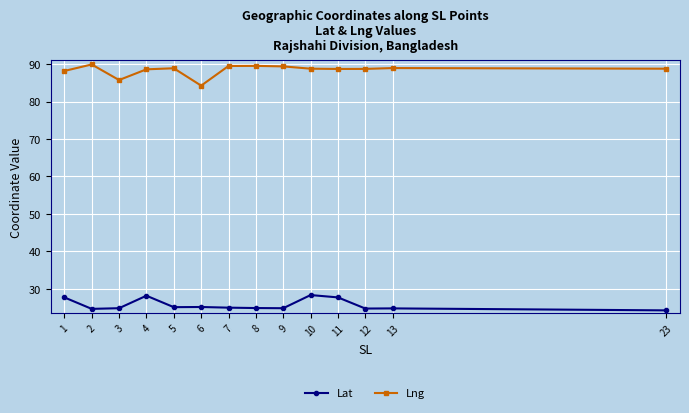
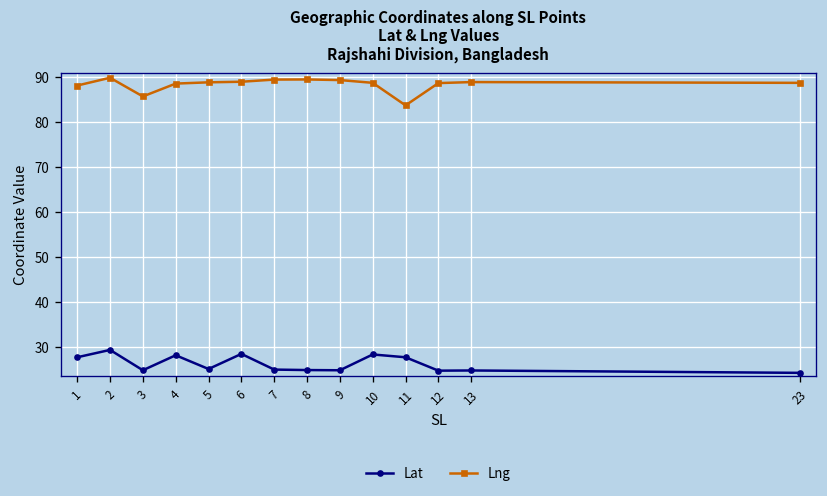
Lat, 2: 25 -> 29
Lat, 6: 25 -> 28
Lng, 6: 84 -> 89
Lng, 11: 89 -> 84
